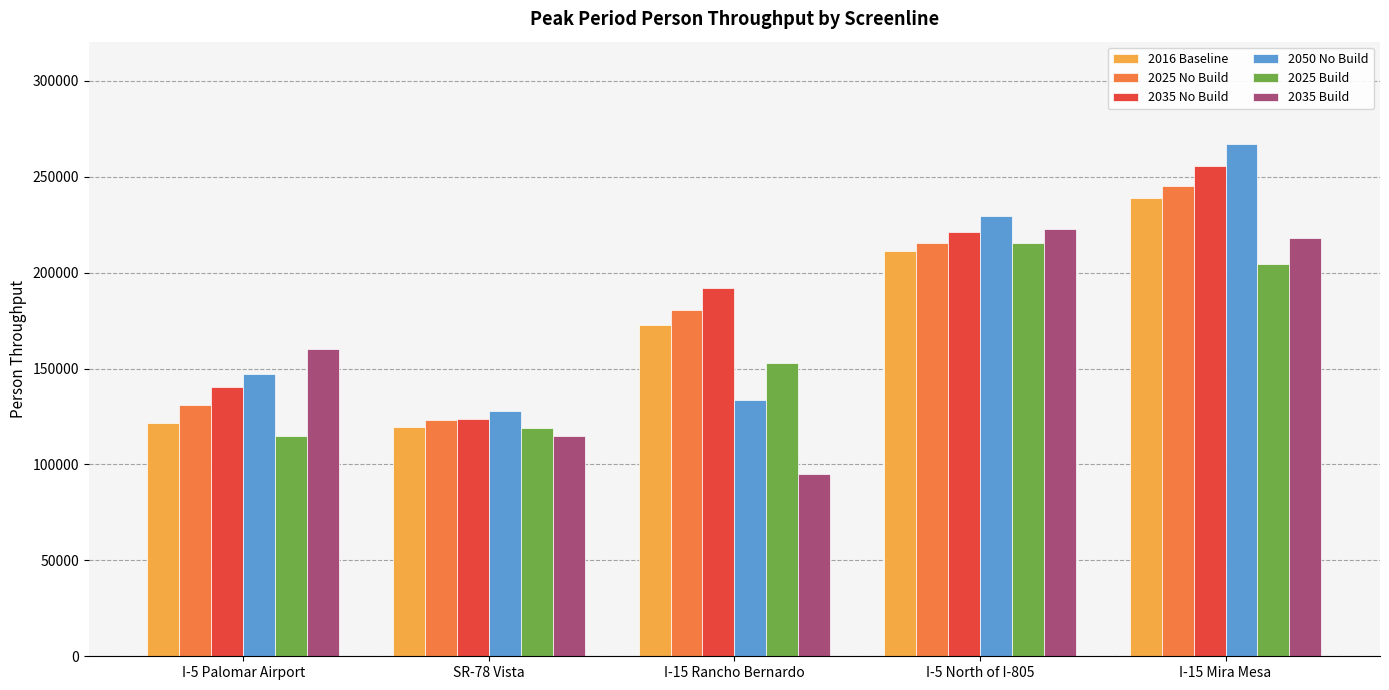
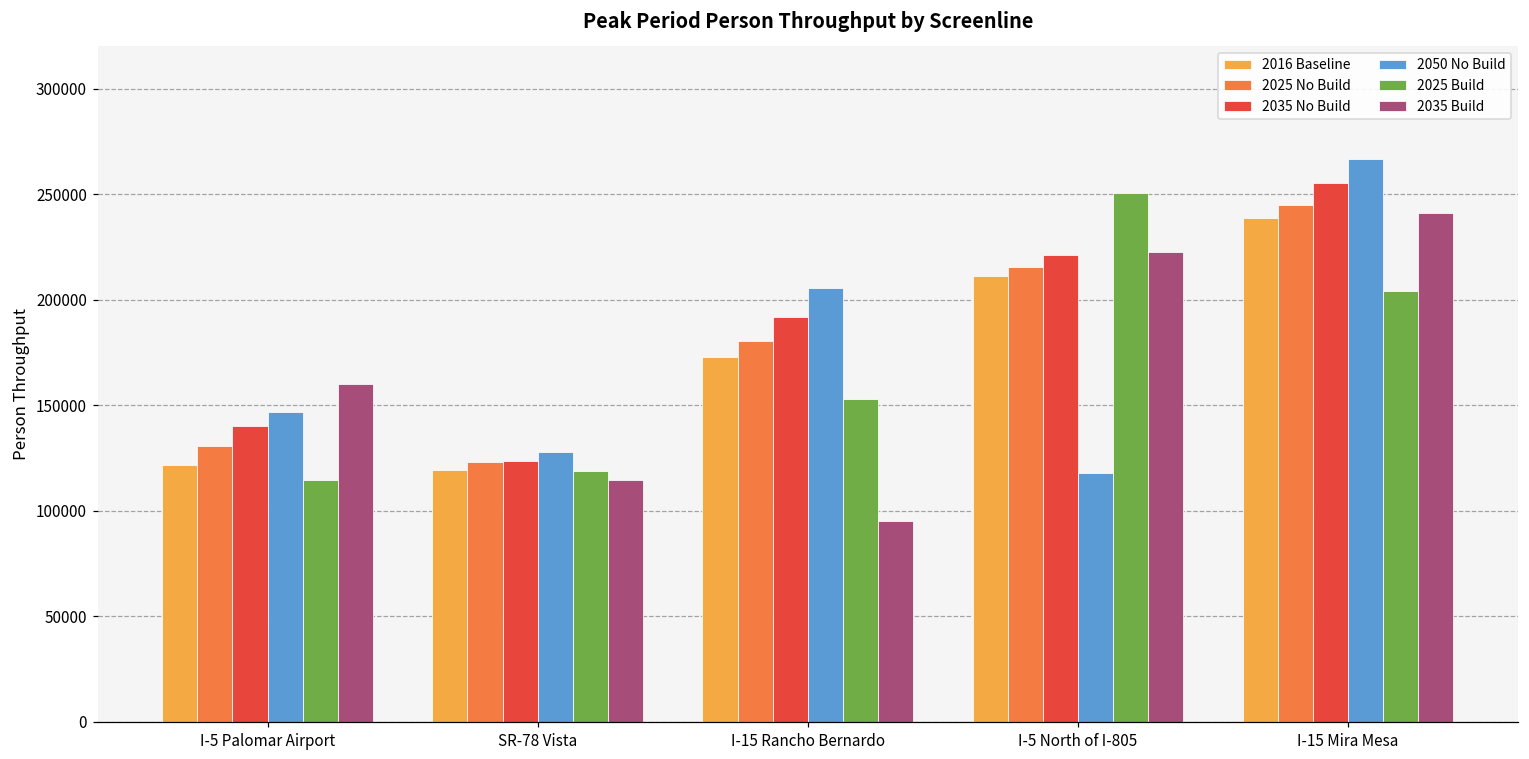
2050 No Build, I-15 Rancho Bernardo: 134000 -> 206000
2050 No Build, I-5 North of I-805: 230000 -> 118000
2025 Build, I-5 North of I-805: 216000 -> 251000
2035 Build, I-15 Mira Mesa: 218000 -> 241000
